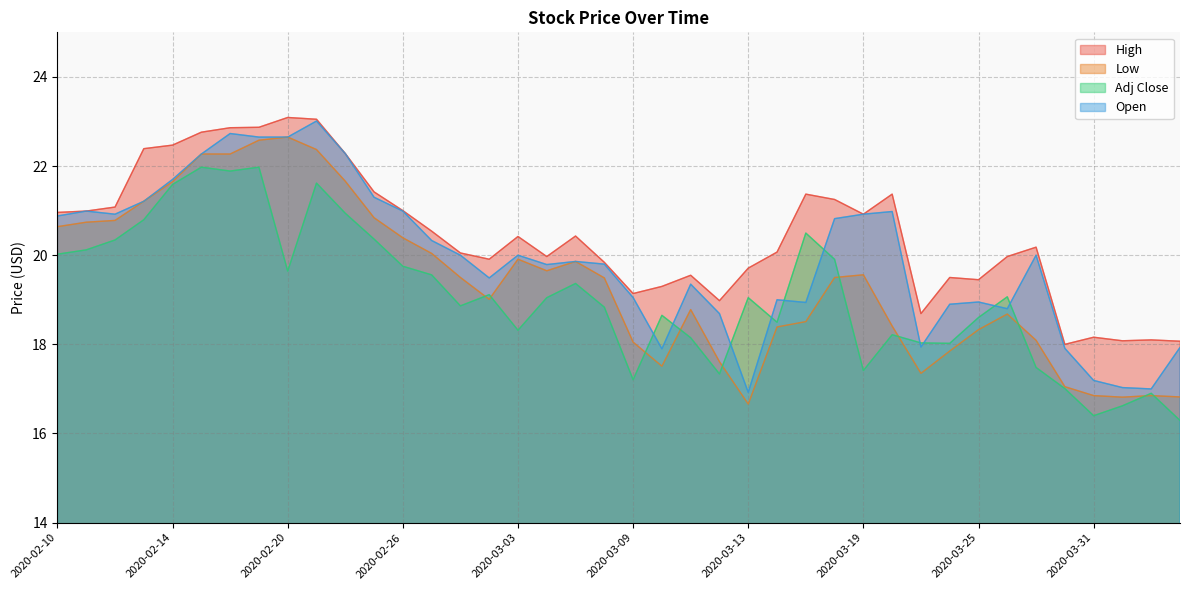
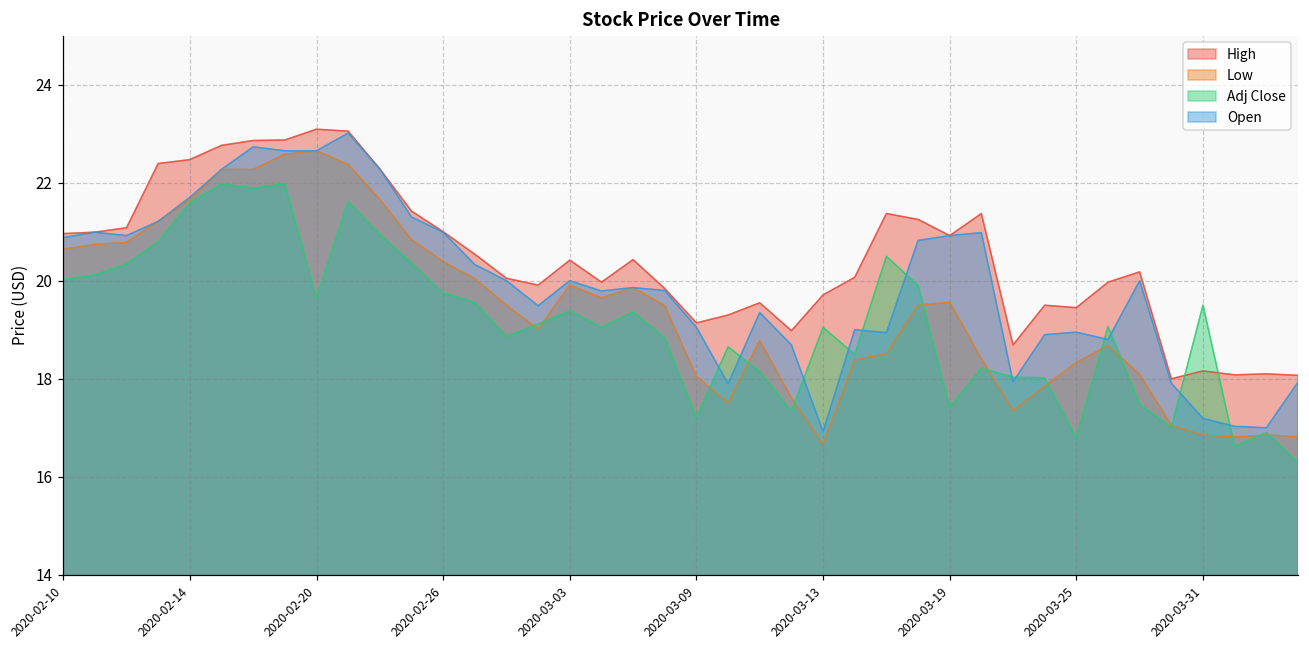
Adj Close, 2020-03-03: 18.3 -> 19.4
Adj Close, 2020-03-25: 18.6 -> 16.8
Adj Close, 2020-03-31: 16.4 -> 19.5
